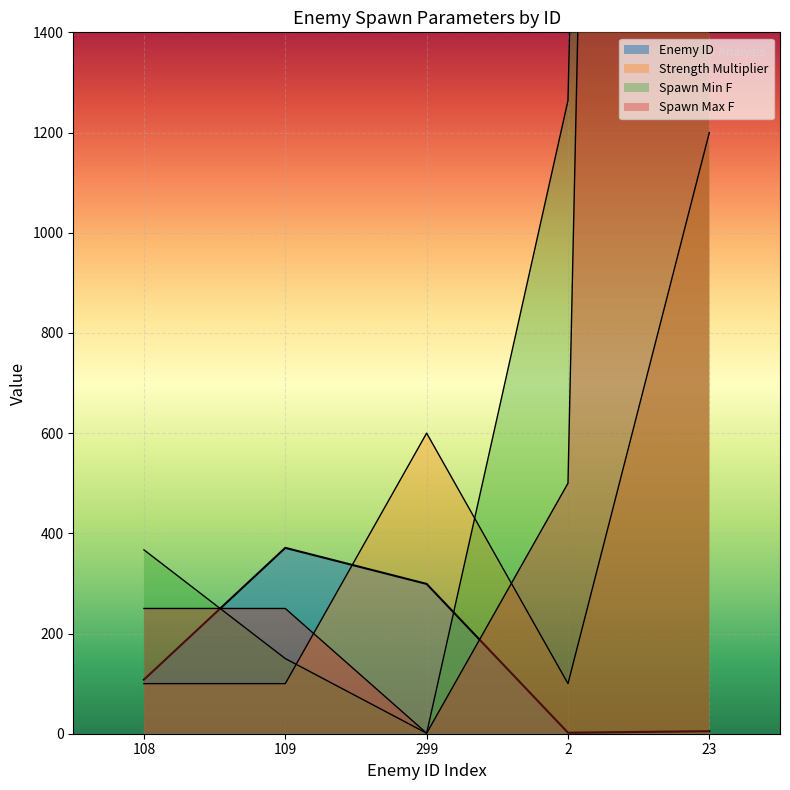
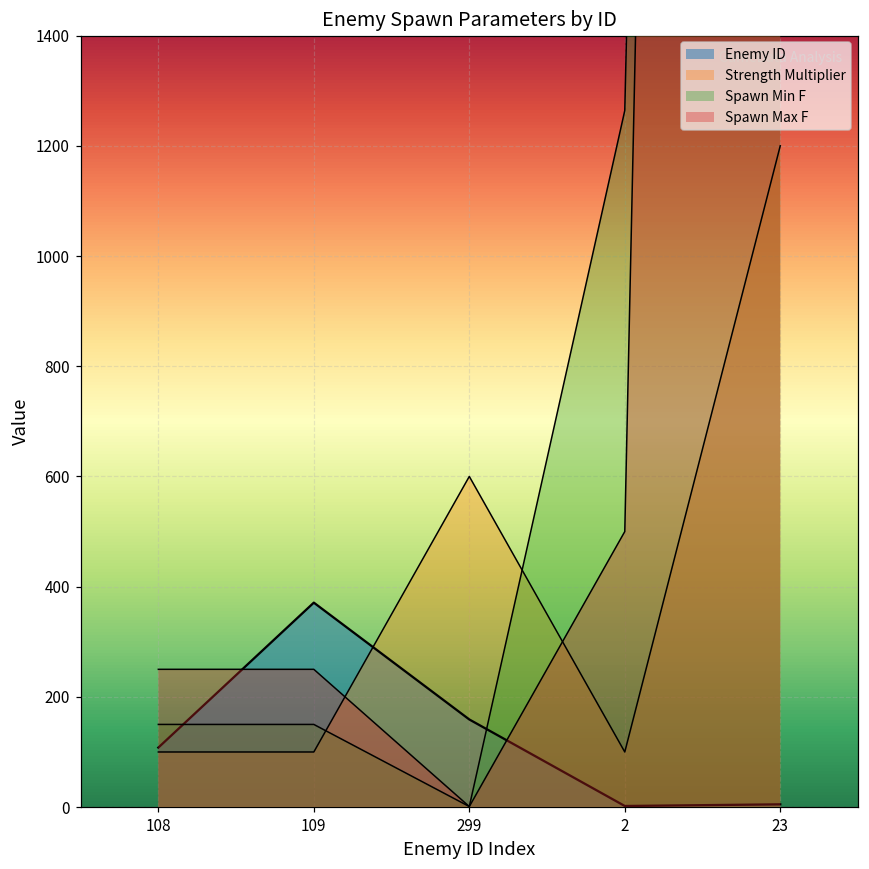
Spawn Min F, 108: 370 -> 150
Enemy ID, 299: 300 -> 160
